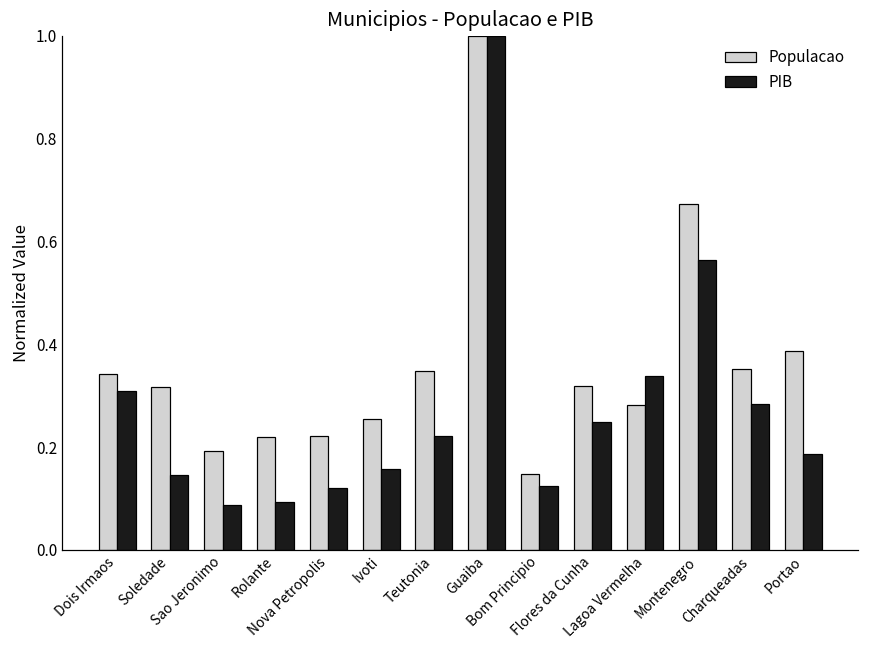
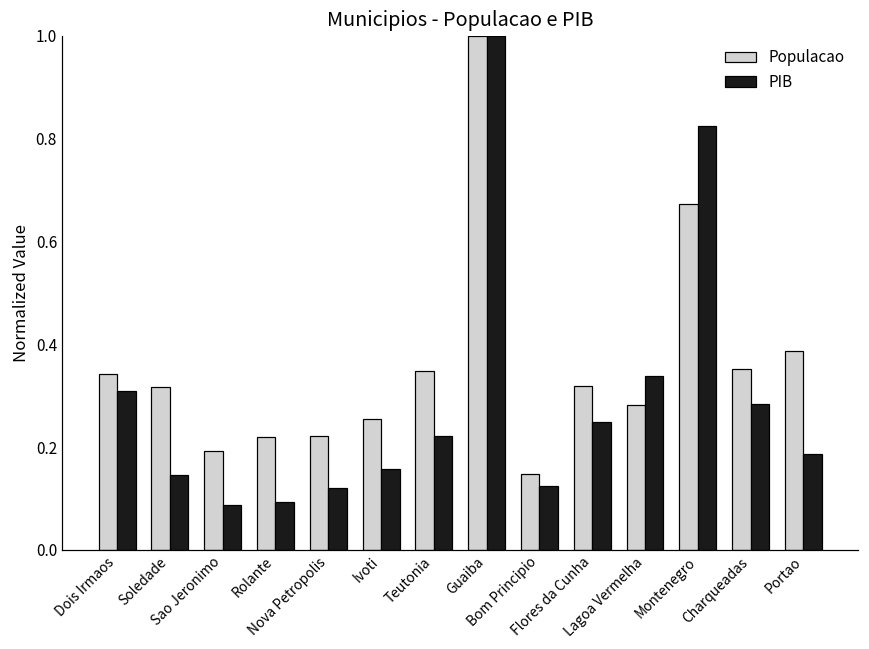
PIB, Montenegro: 0.56 -> 0.82
